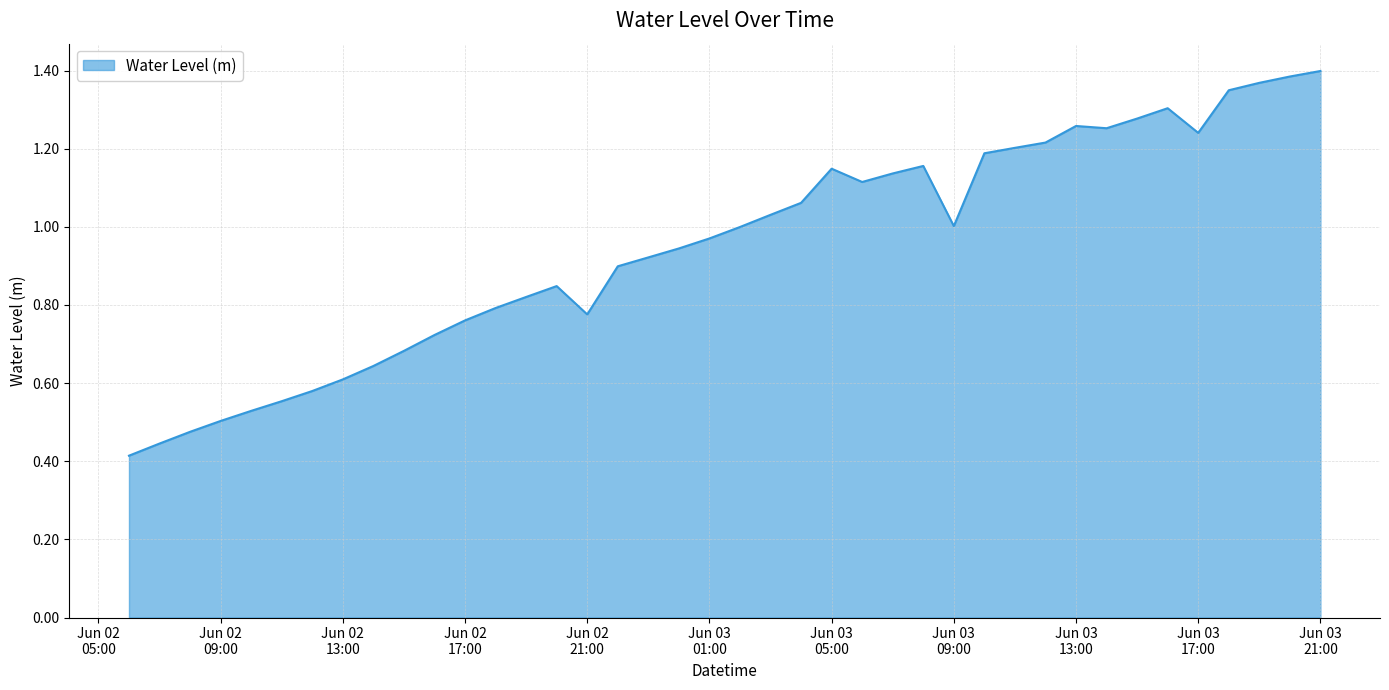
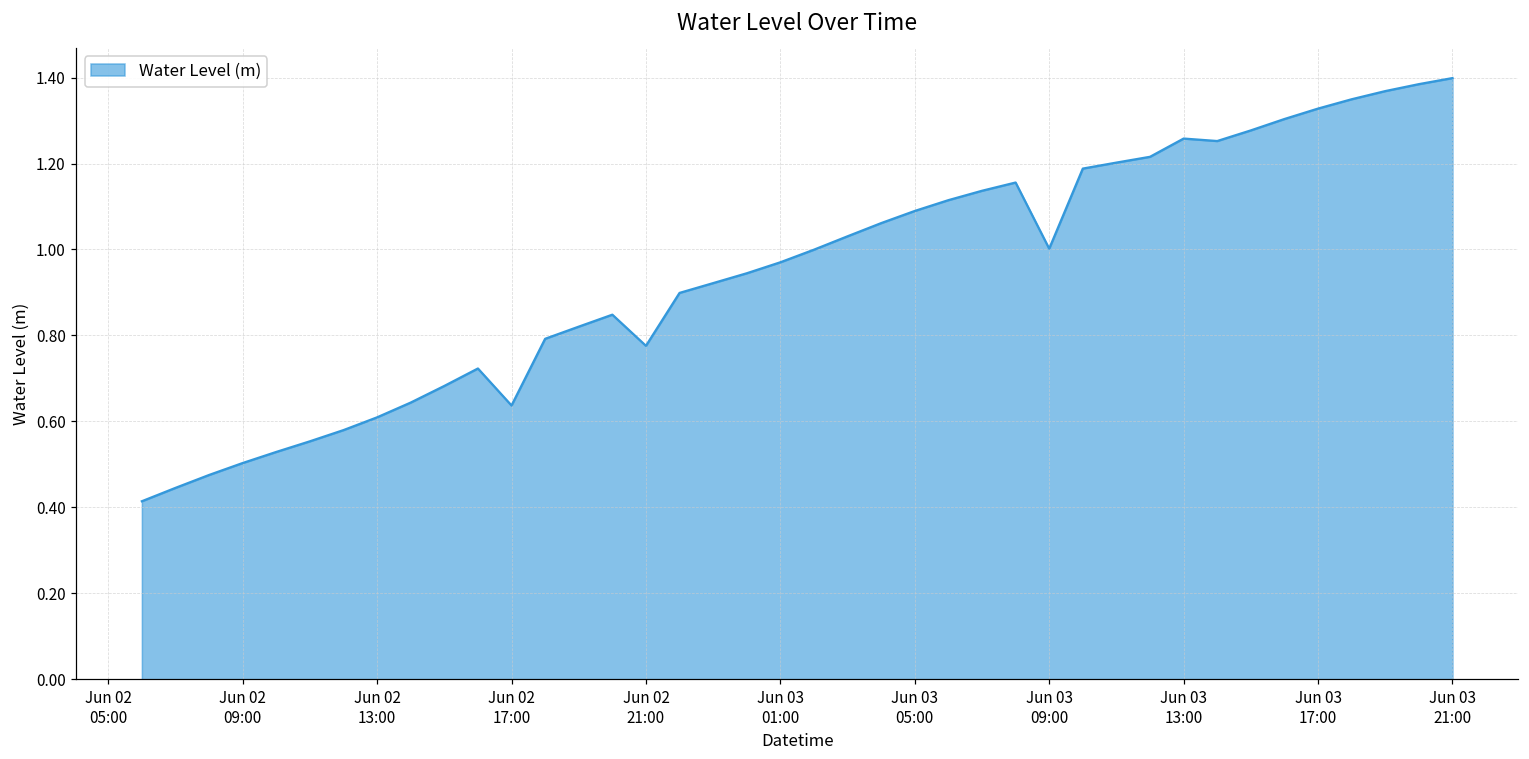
Jun 02 17:00: 0.76 -> 0.64
Jun 03 05:00: 1.15 -> 1.09
Jun 03 17:00: 1.24 -> 1.33
